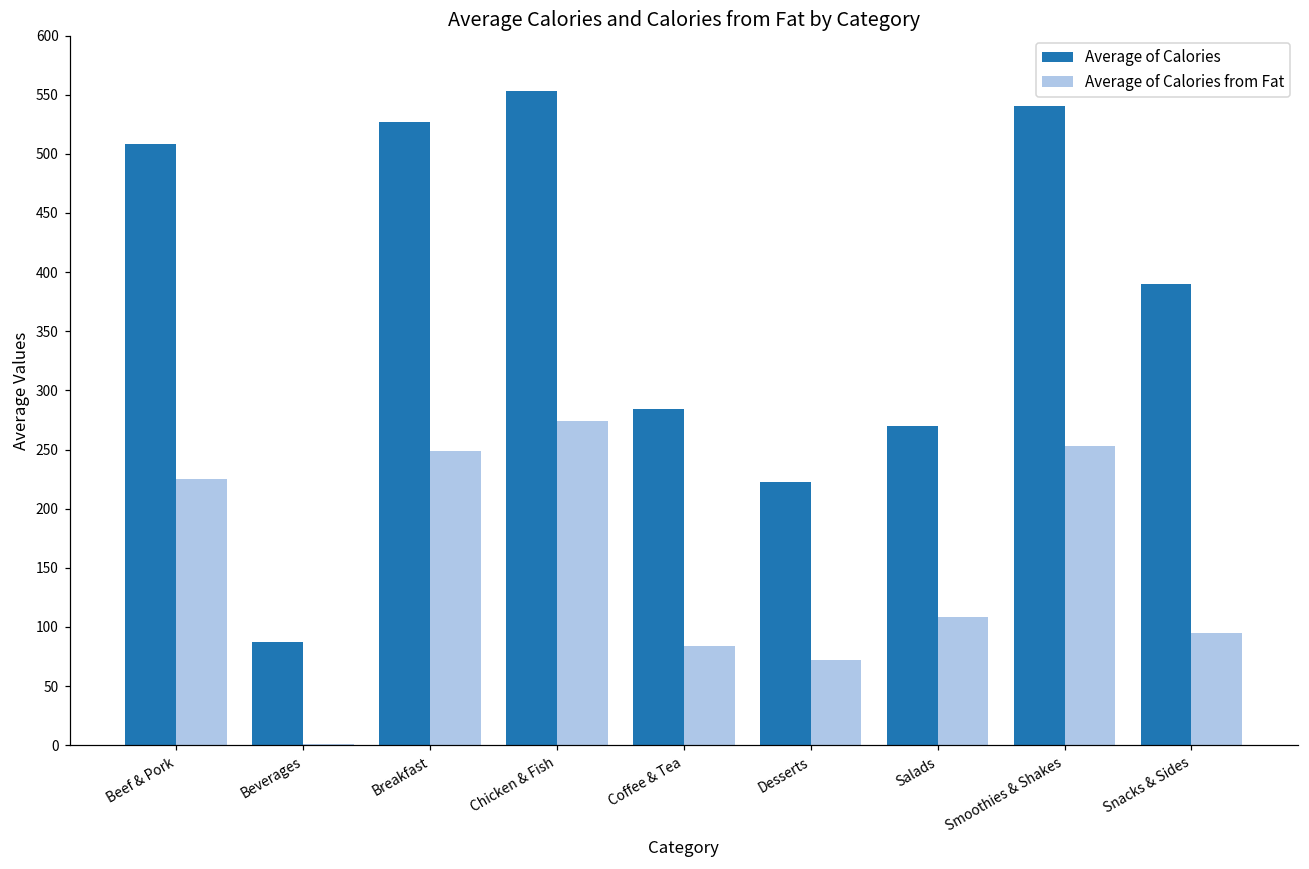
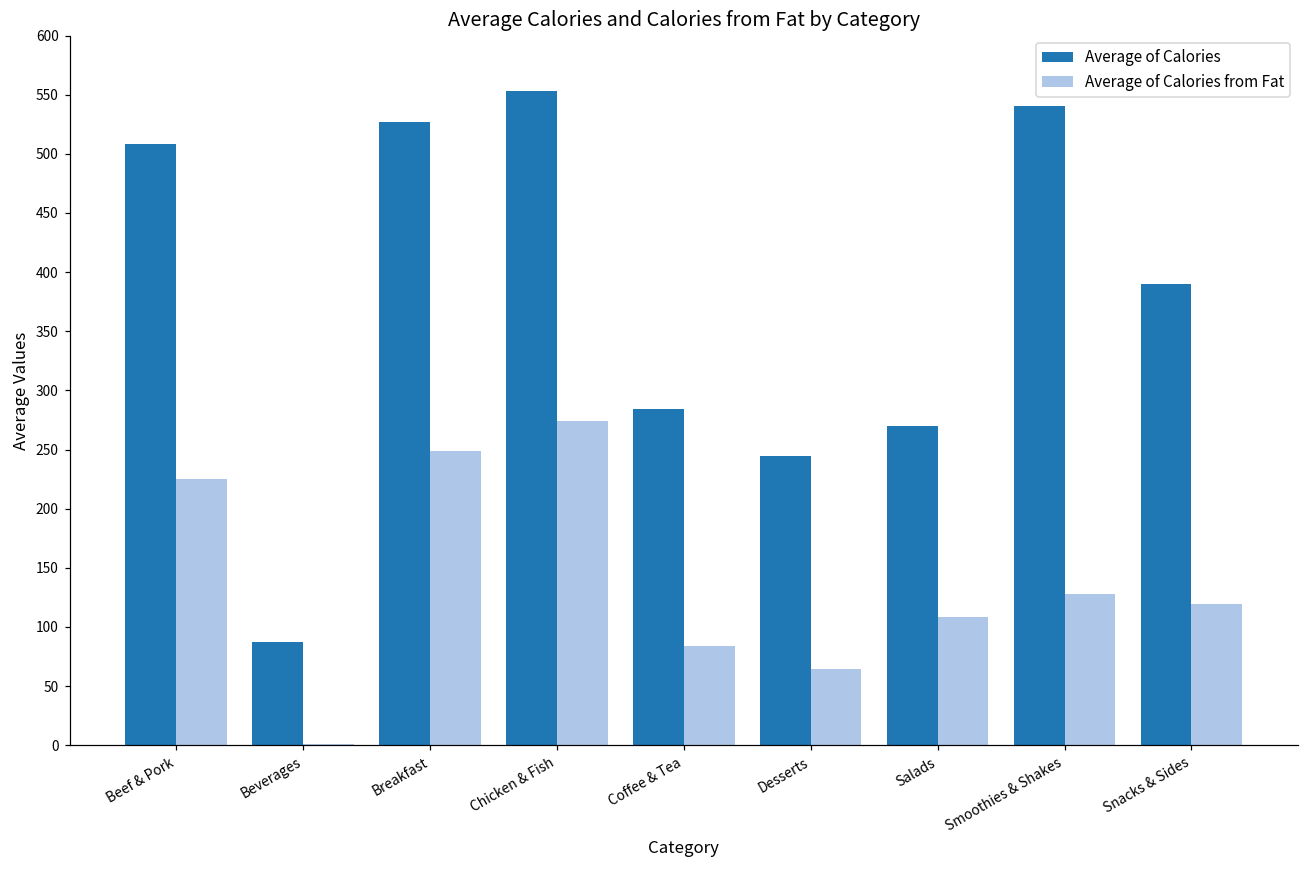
Average of Calories, Desserts: 222 -> 244
Average of Calories from Fat, Desserts: 72 -> 64
Average of Calories from Fat, Smoothies & Shakes: 253 -> 128
Average of Calories from Fat, Snacks & Sides: 95 -> 119
